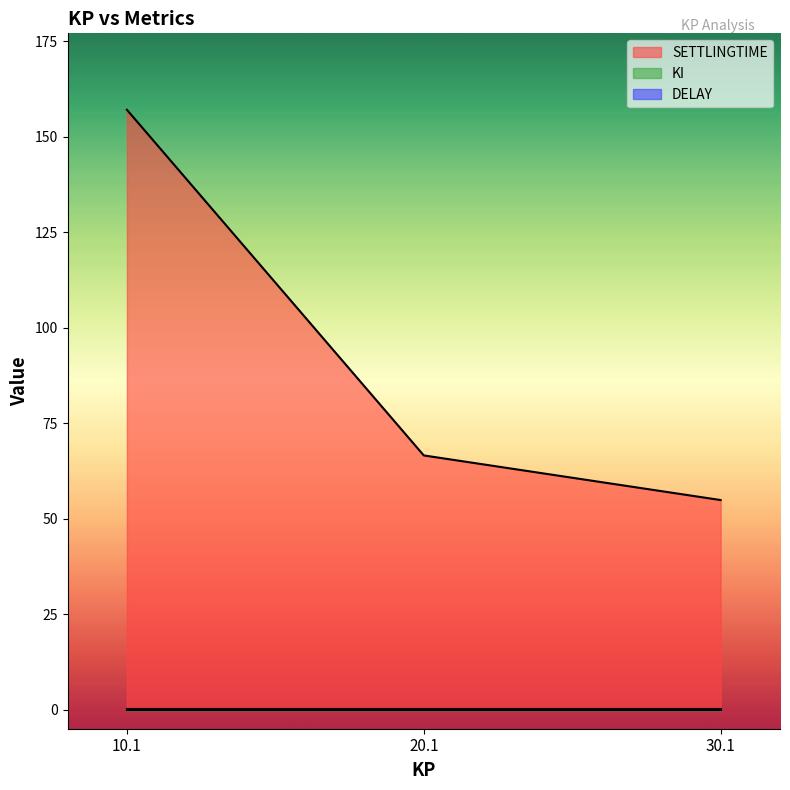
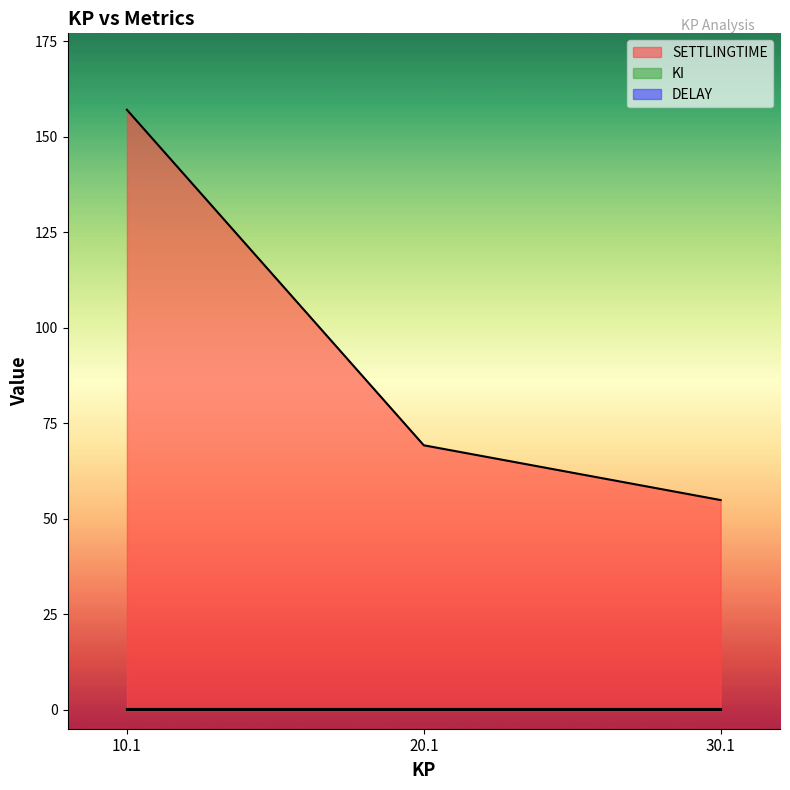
SETTLINGTIME, 20.1: 67 -> 69
